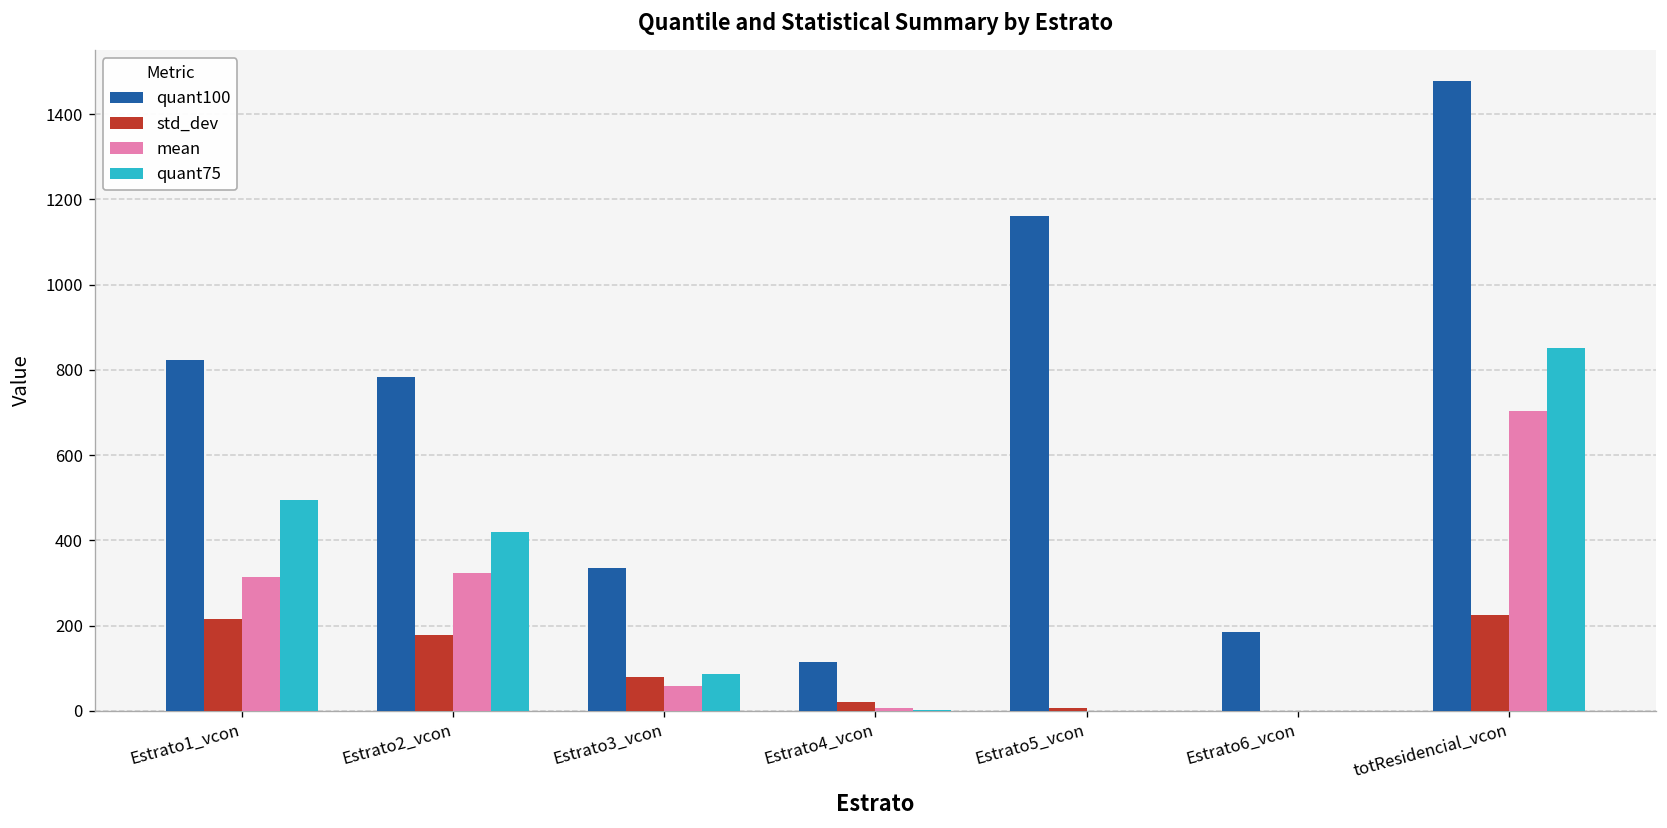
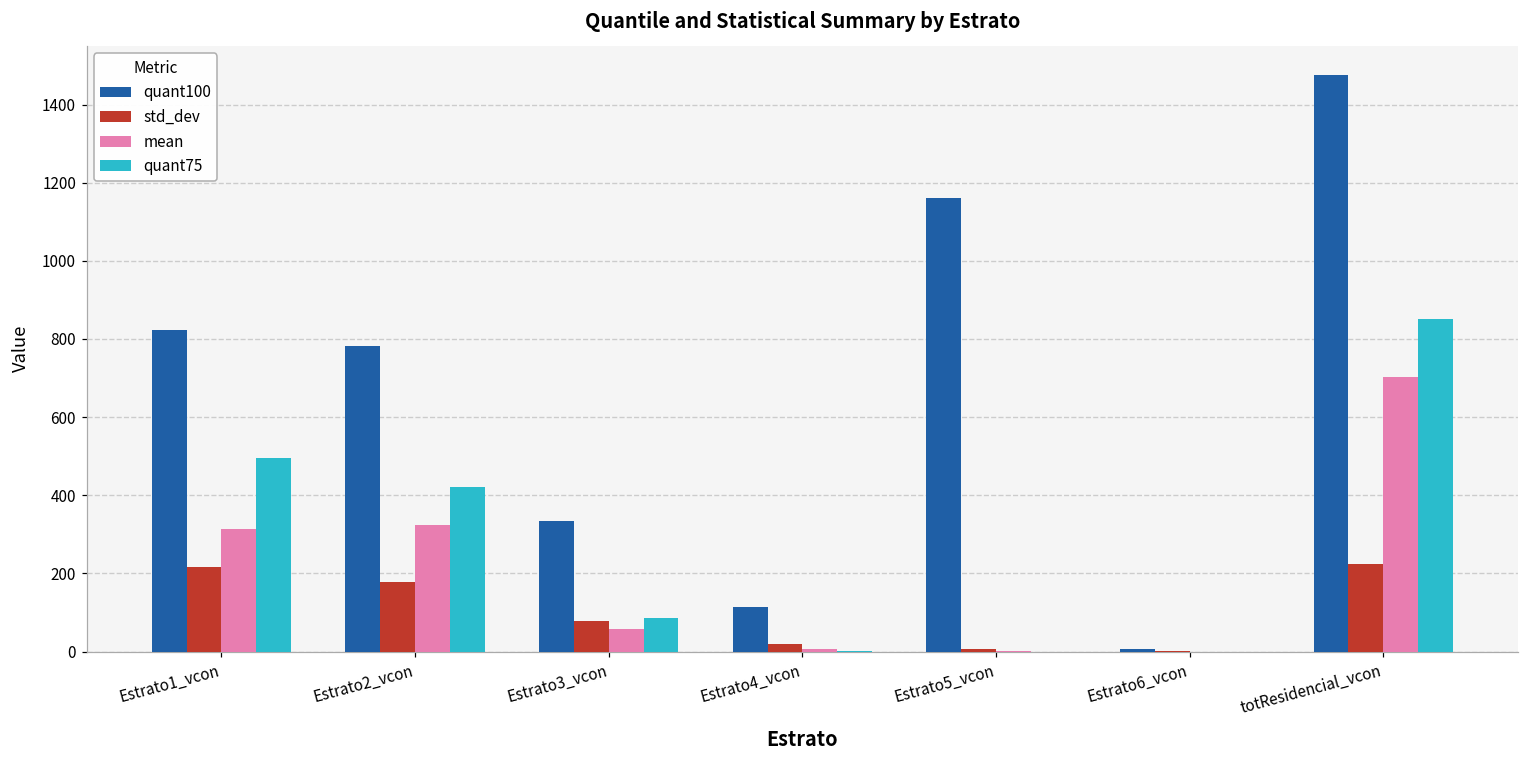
quant100, Estrato6_vcon: 180 -> 10
